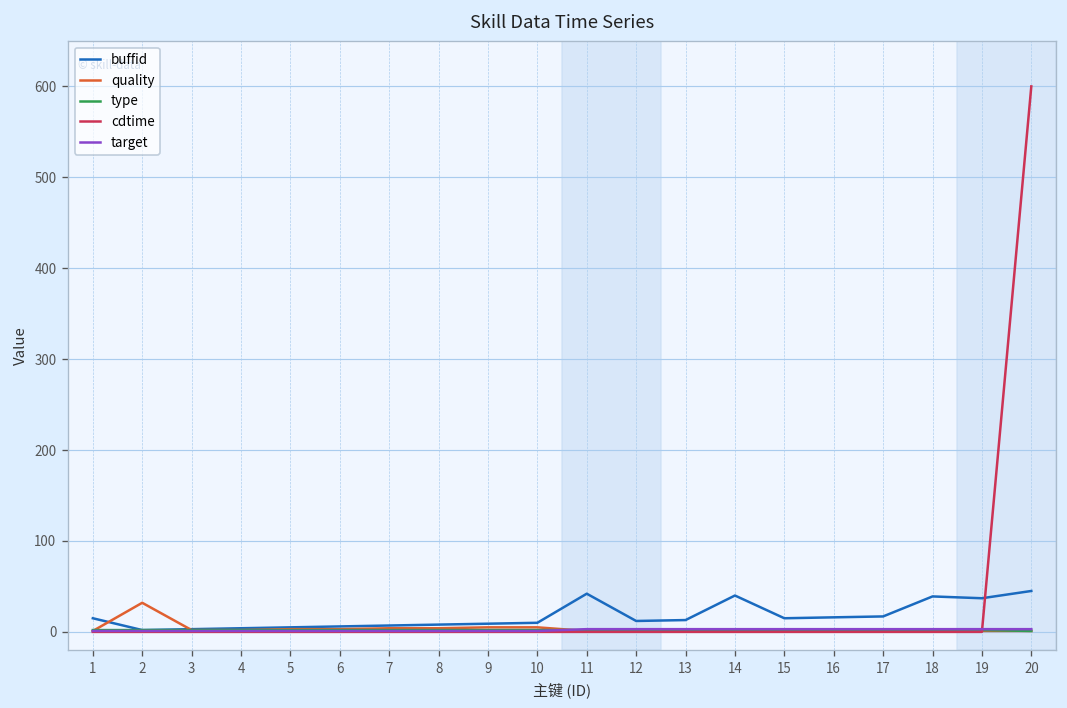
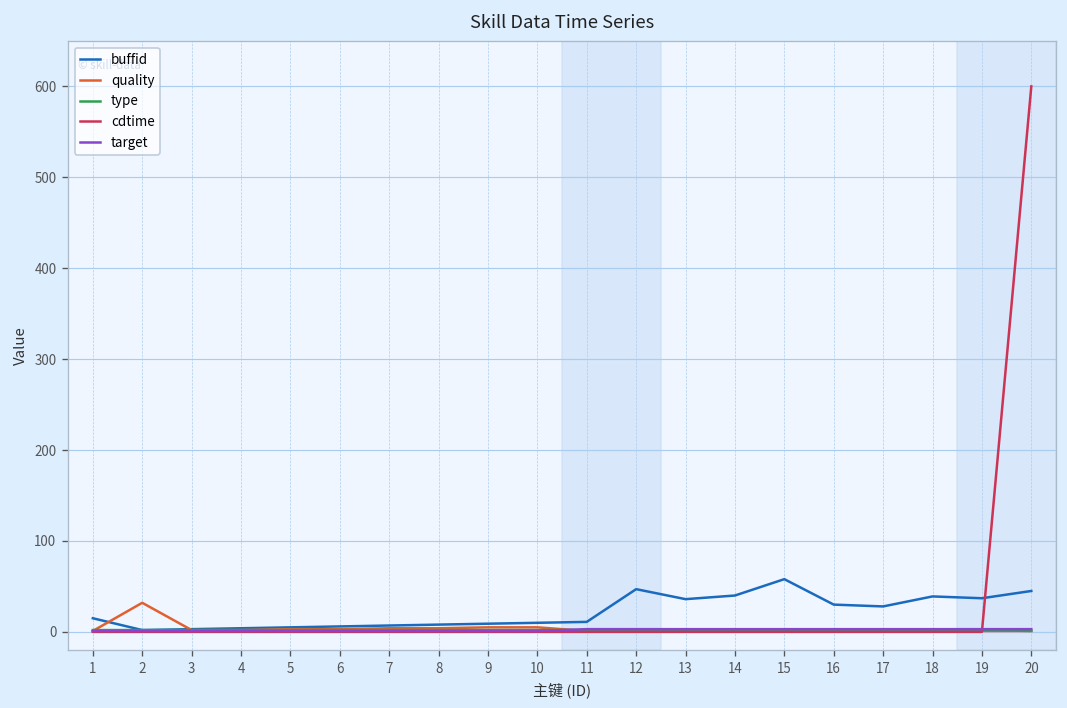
buffid, 11: 40 -> 10
buffid, 12: 10 -> 50
buffid, 13: 10 -> 40
buffid, 15: 20 -> 60
buffid, 16: 20 -> 30
buffid, 17: 20 -> 30
